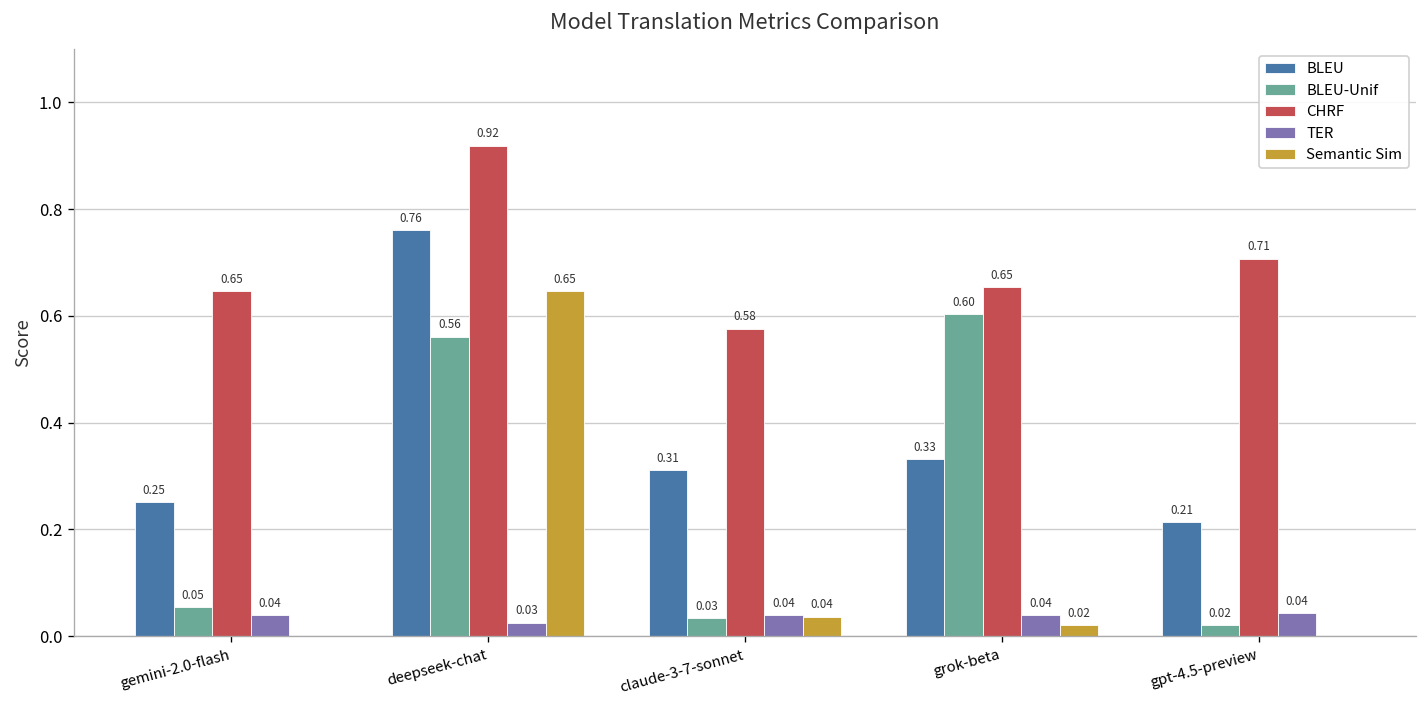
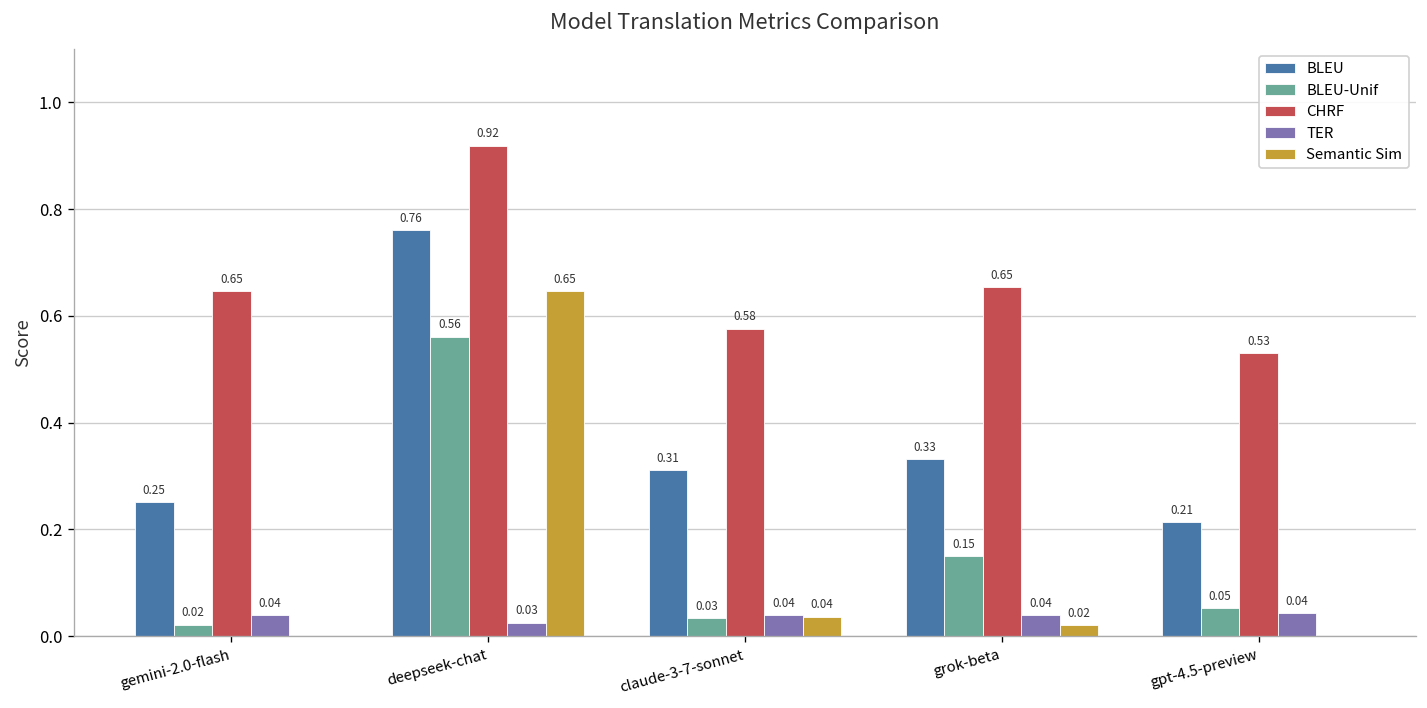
BLEU-Unif, gemini-2.0-flash: 0.05 -> 0.02
BLEU-Unif, grok-beta: 0.60 -> 0.15
BLEU-Unif, gpt-4.5-preview: 0.02 -> 0.05
CHRF, gpt-4.5-preview: 0.71 -> 0.53
